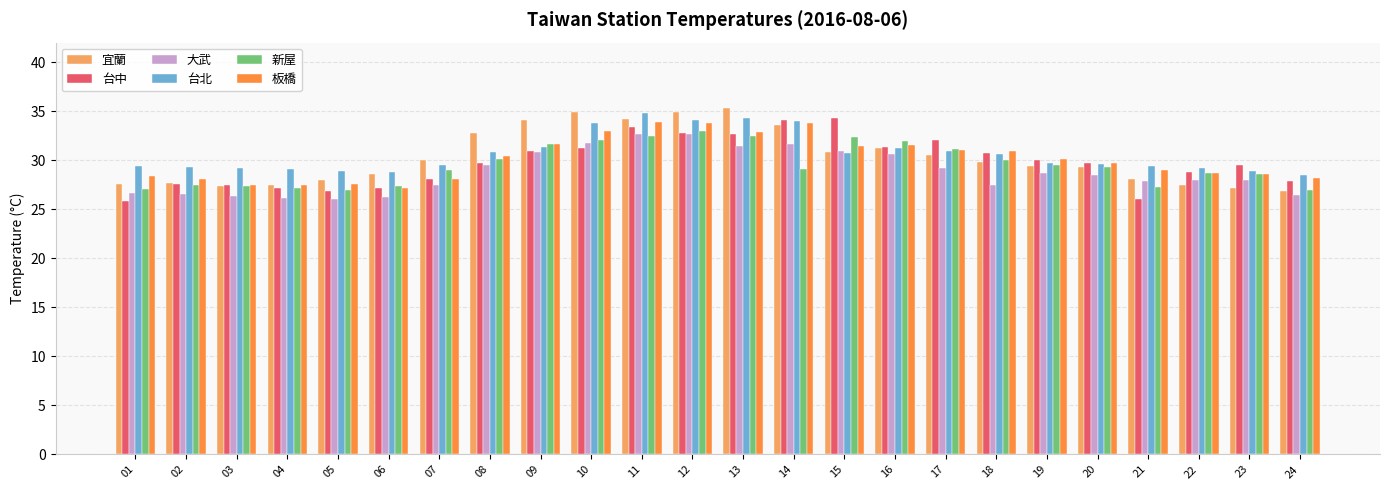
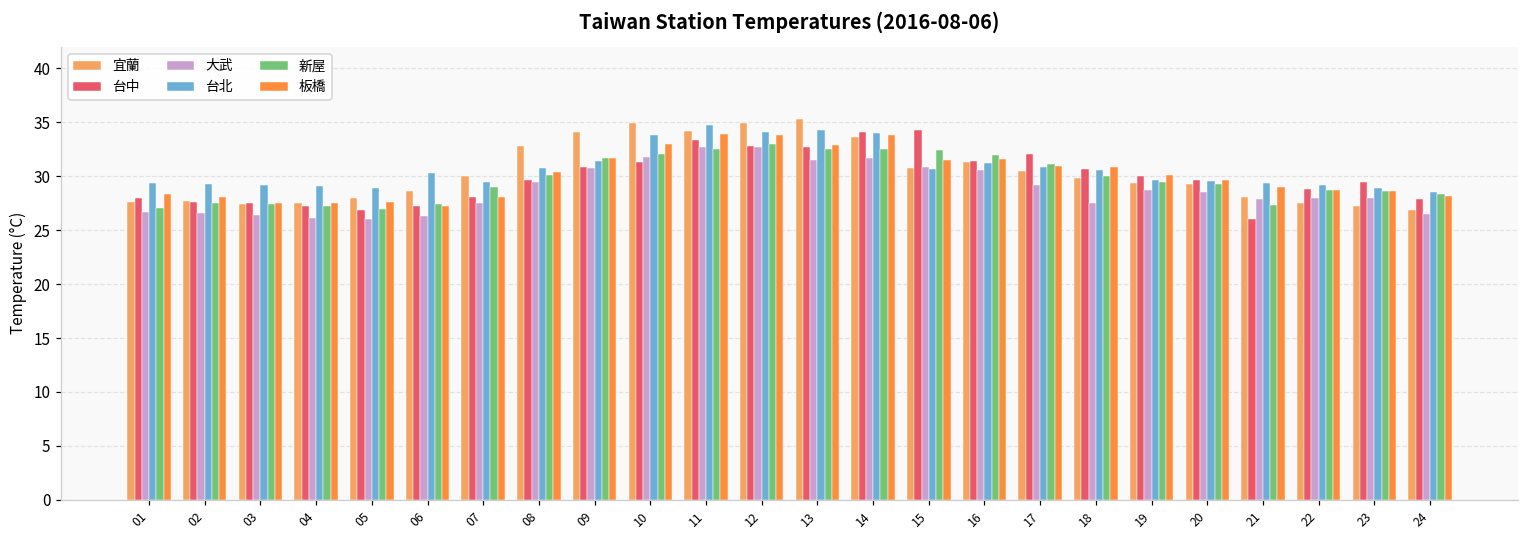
台中, 01: 26 -> 28
台北, 06: 29 -> 30
新屋, 14: 29 -> 33
新屋, 24: 27 -> 28
